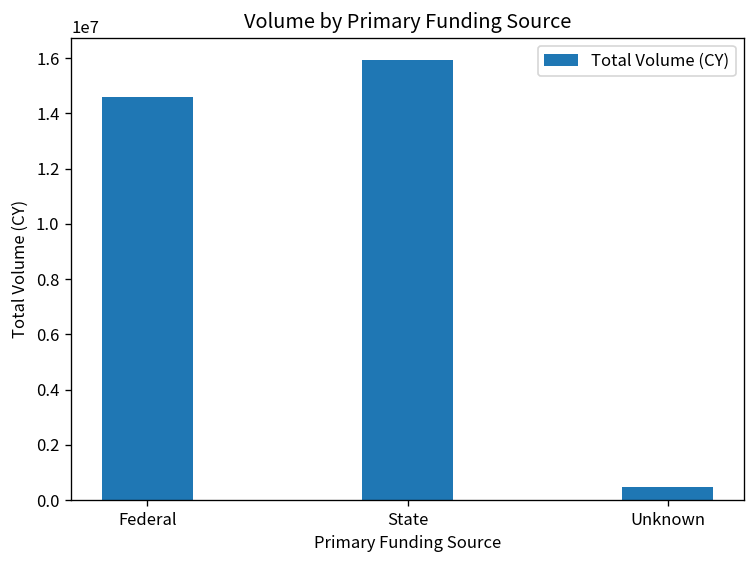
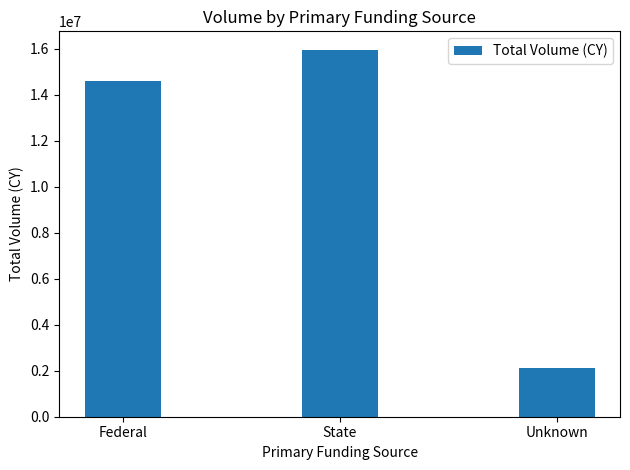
Unknown: 500000 -> 2100000
